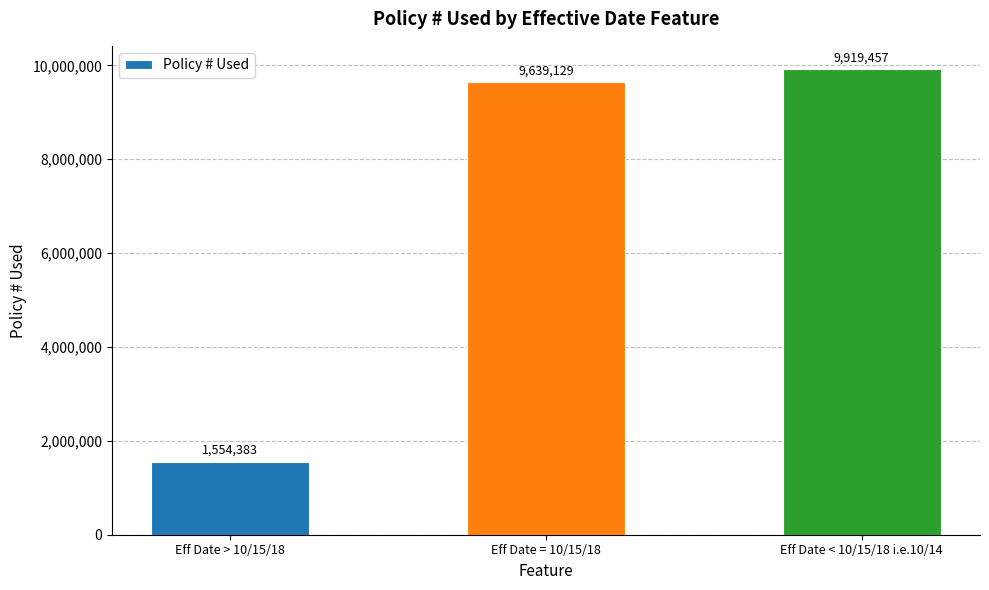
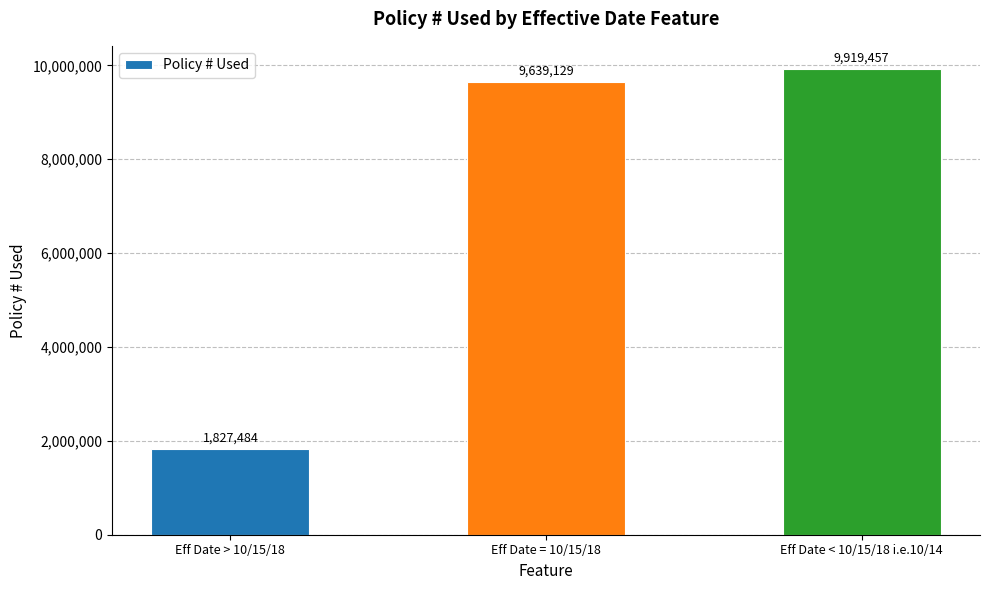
Eff Date > 10/15/18: 1,554,383 -> 1,827,484
